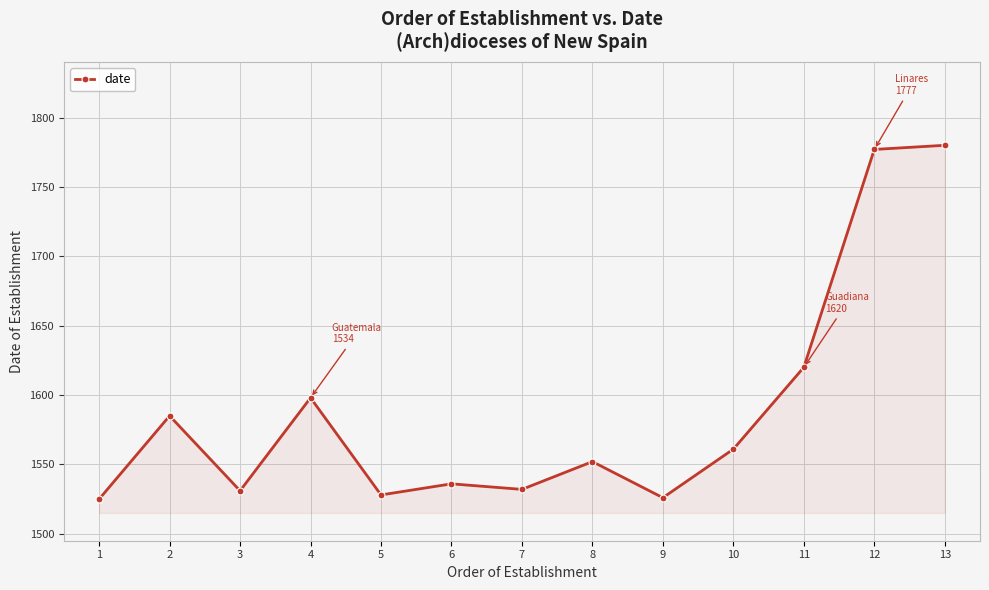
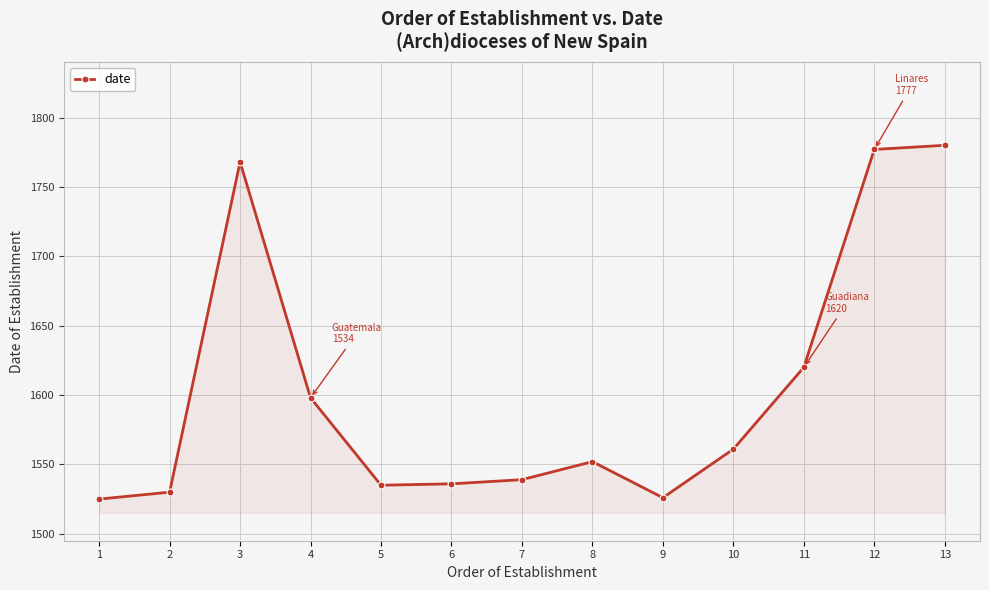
2: 1585 -> 1530
3: 1531 -> 1768
5: 1528 -> 1535
7: 1532 -> 1539
